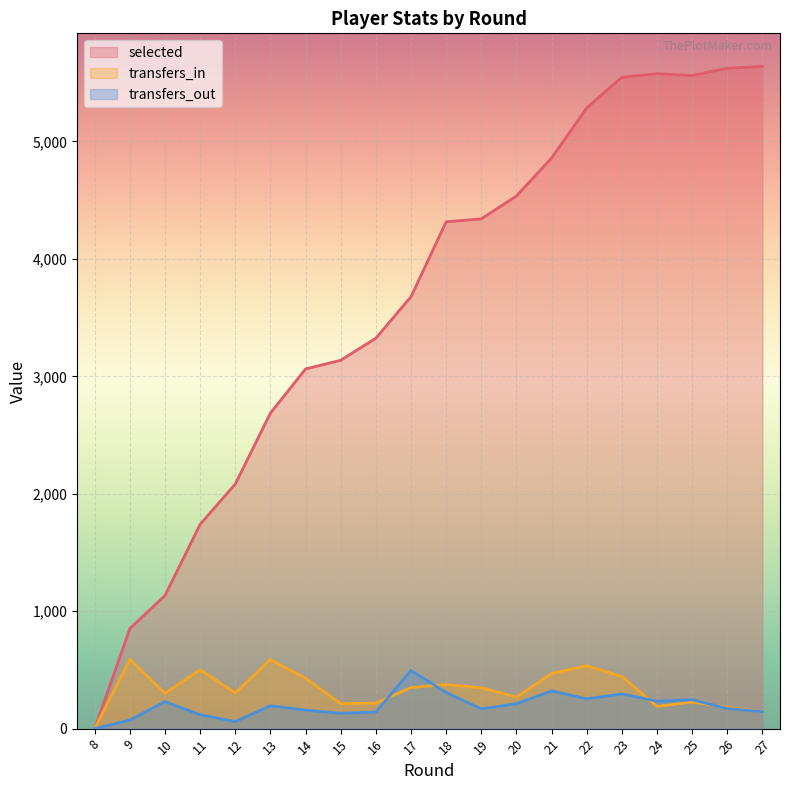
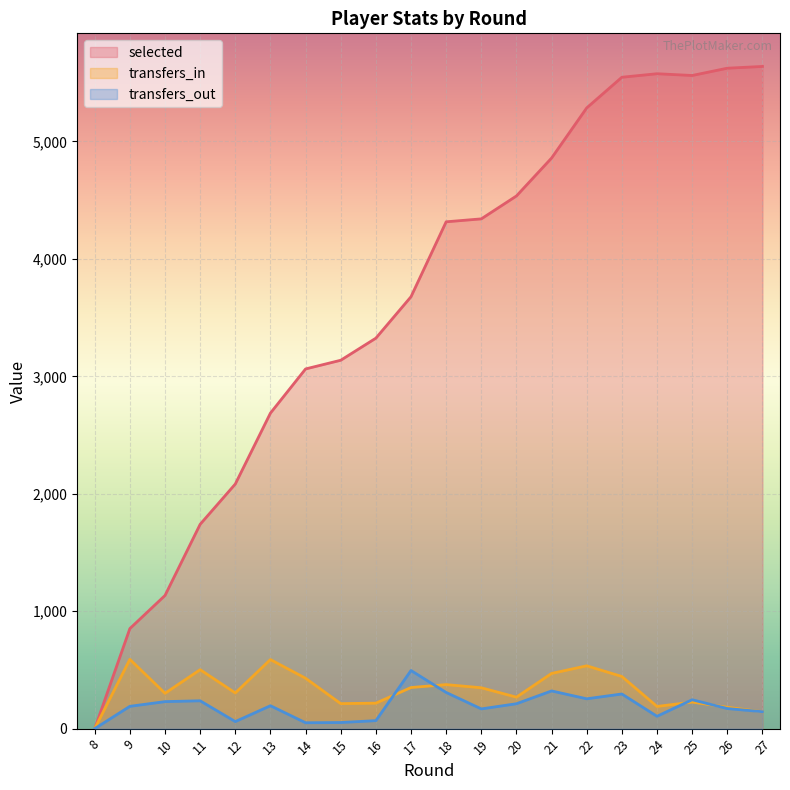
transfers_out, 9: 70 -> 190
transfers_out, 11: 120 -> 240
transfers_out, 14: 160 -> 50
transfers_out, 15: 130 -> 50
transfers_out, 16: 140 -> 70
transfers_out, 24: 230 -> 110
